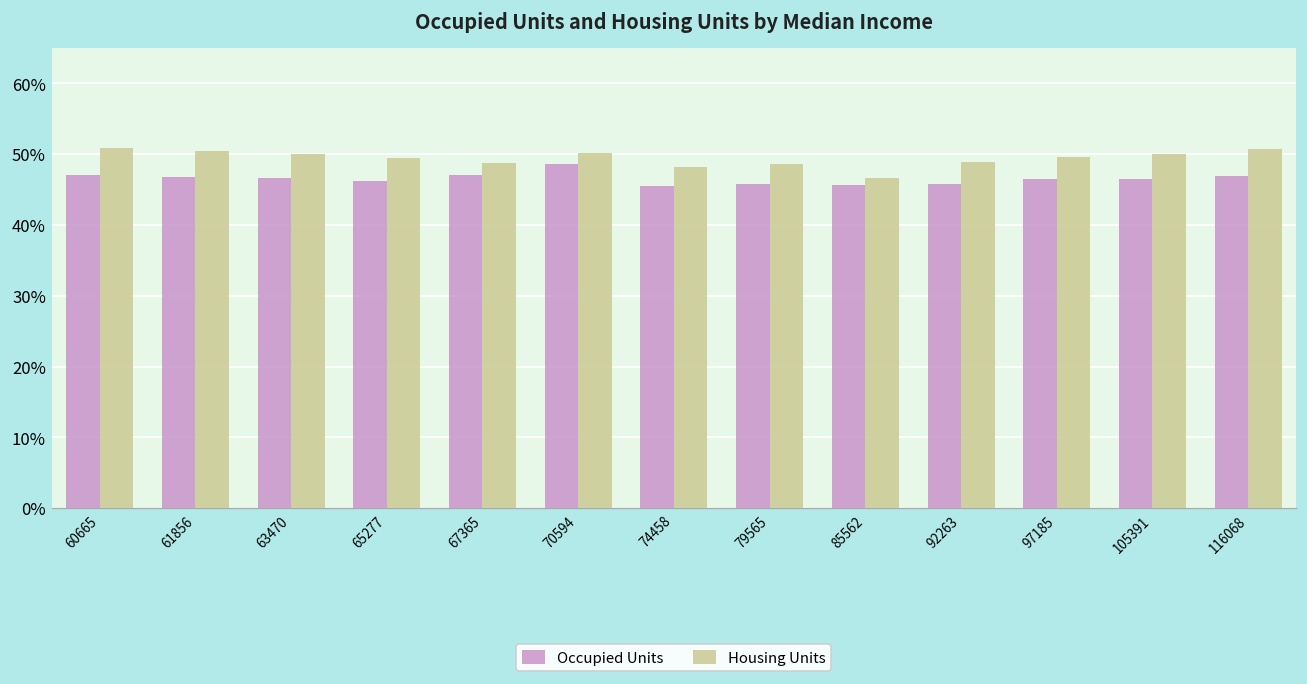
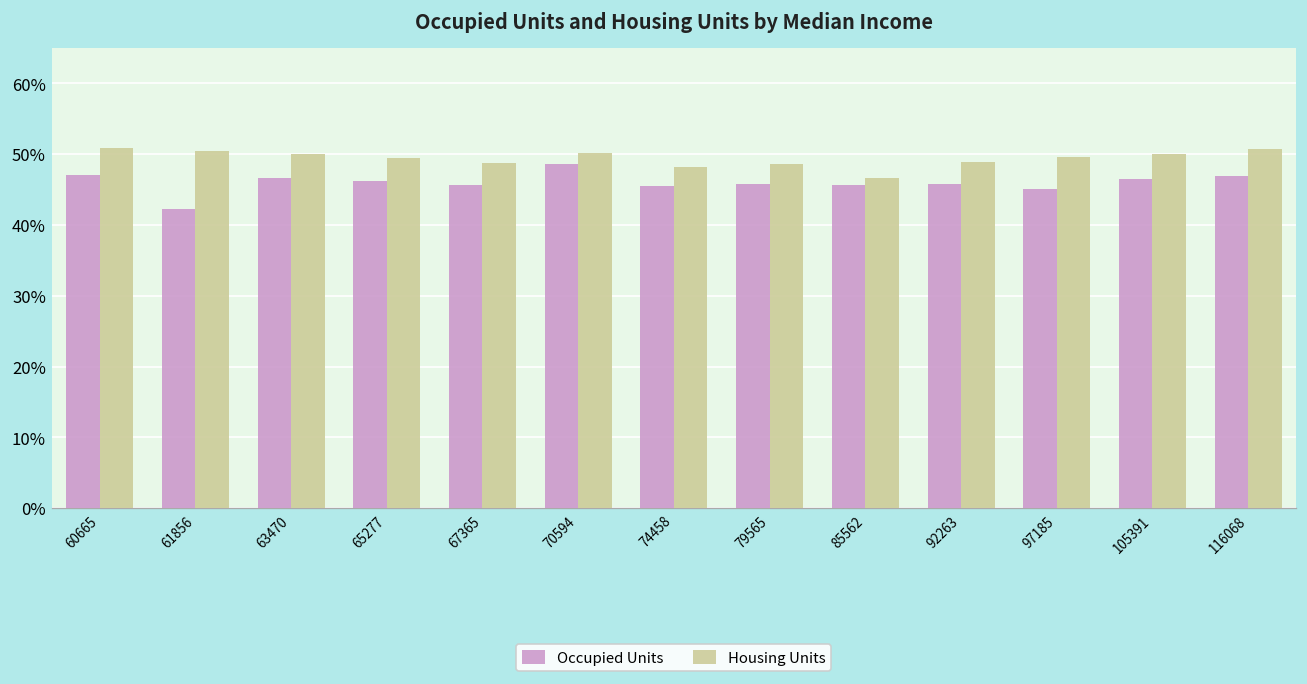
Occupied Units, 61856: 47% -> 42%
Occupied Units, 67365: 47% -> 46%
Occupied Units, 97185: 46% -> 45%
